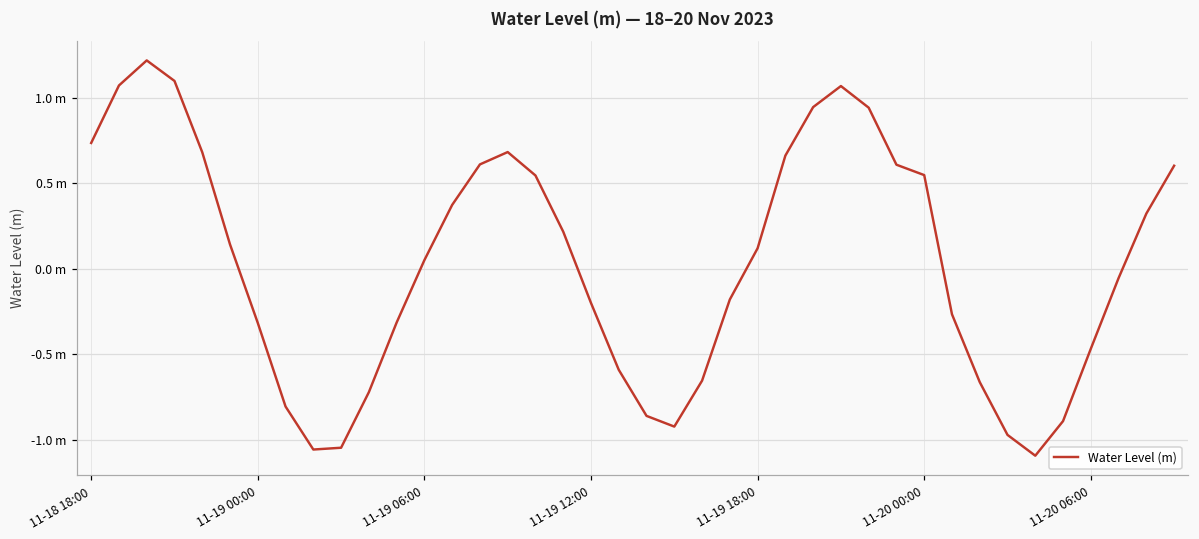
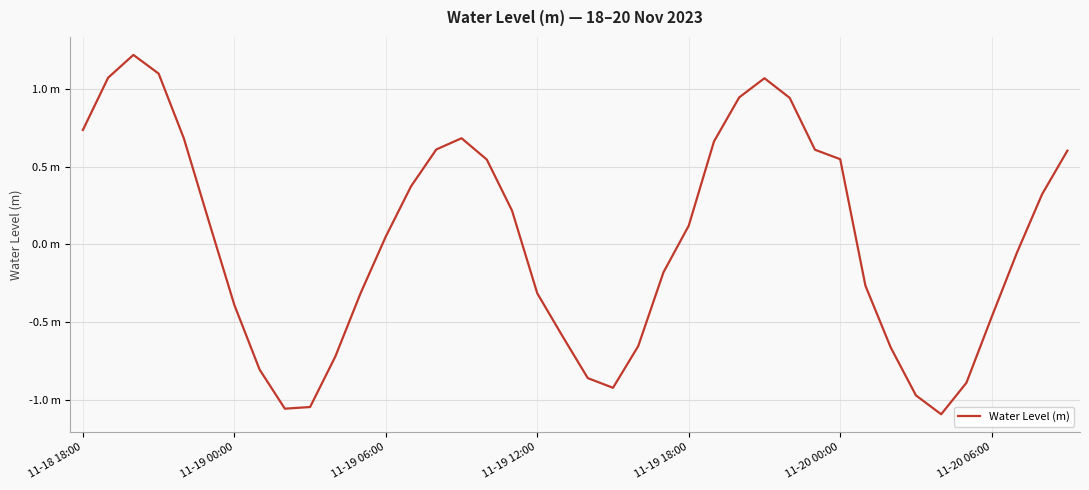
11-19 00:00: -0.32 m -> -0.39 m
11-19 12:00: -0.20 m -> -0.31 m
